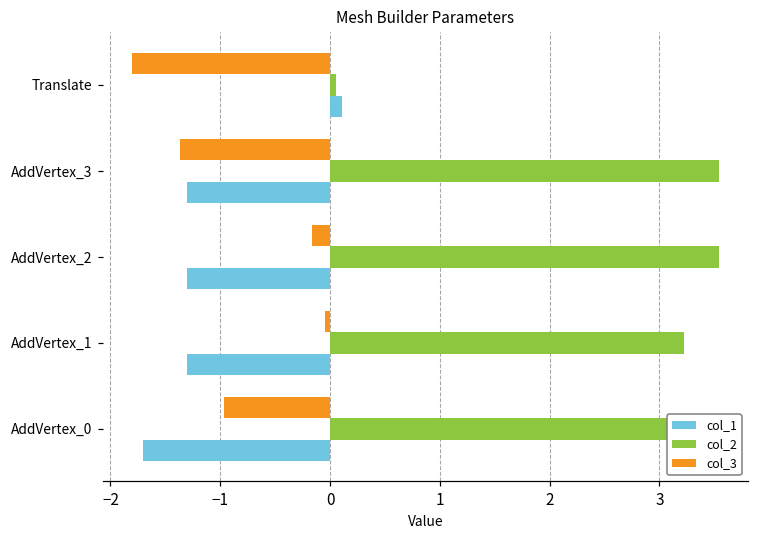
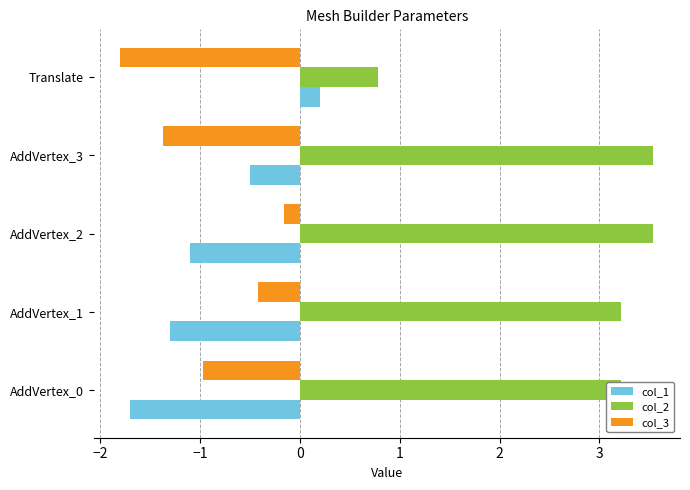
col_2, Translate: 0.1 -> 0.8
col_1, Translate: 0.1 -> 0.2
col_1, AddVertex_3: -1.3 -> -0.5
col_1, AddVertex_2: -1.3 -> -1.1
col_3, AddVertex_1: -0.1 -> -0.4
